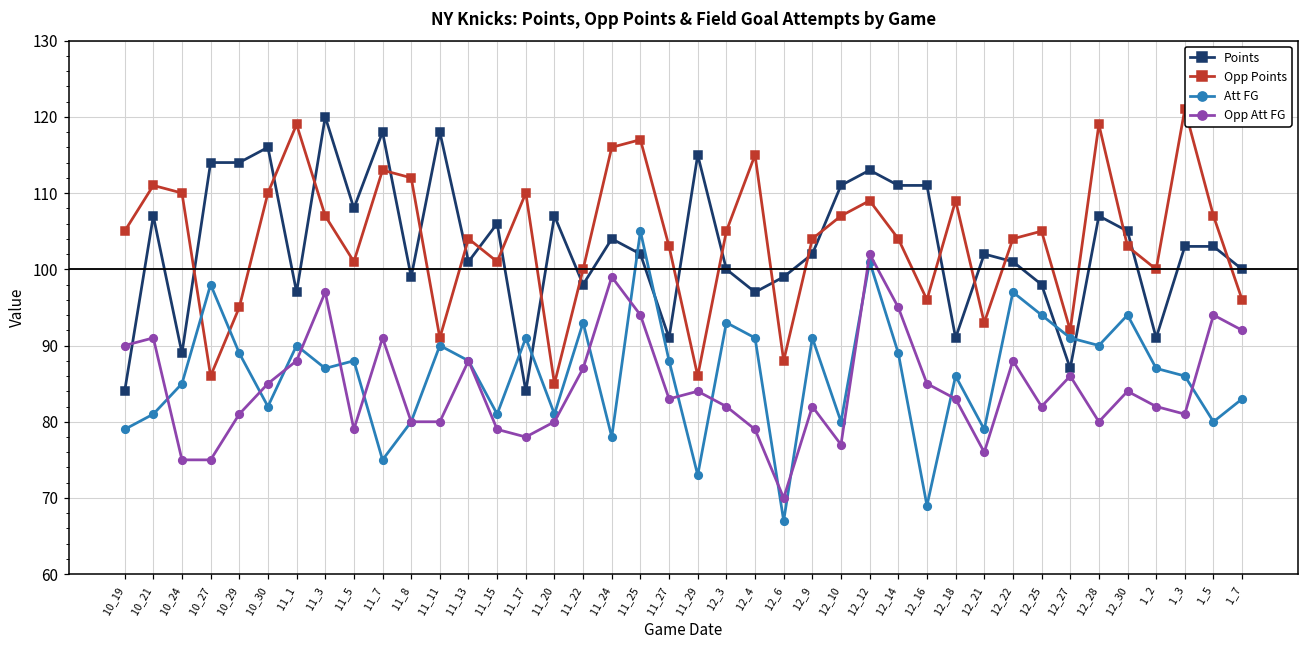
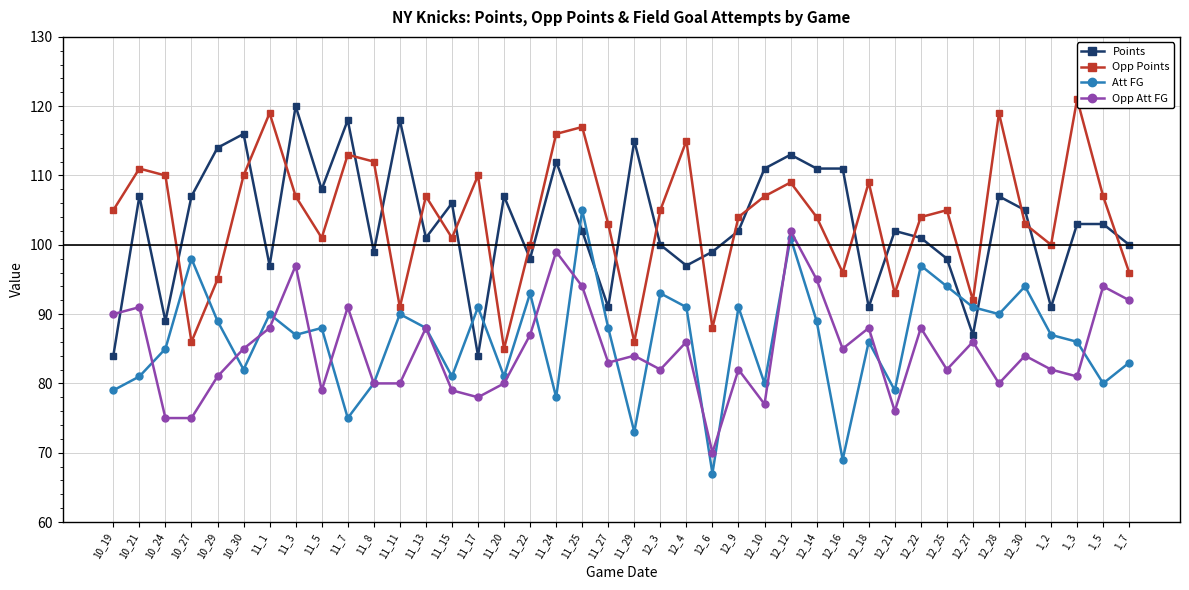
Points, 10_27: 114 -> 107
Opp Points, 11_13: 104 -> 107
Points, 11_24: 104 -> 112
Opp Att FG, 12_4: 79 -> 86
Opp Att FG, 12_18: 83 -> 88
